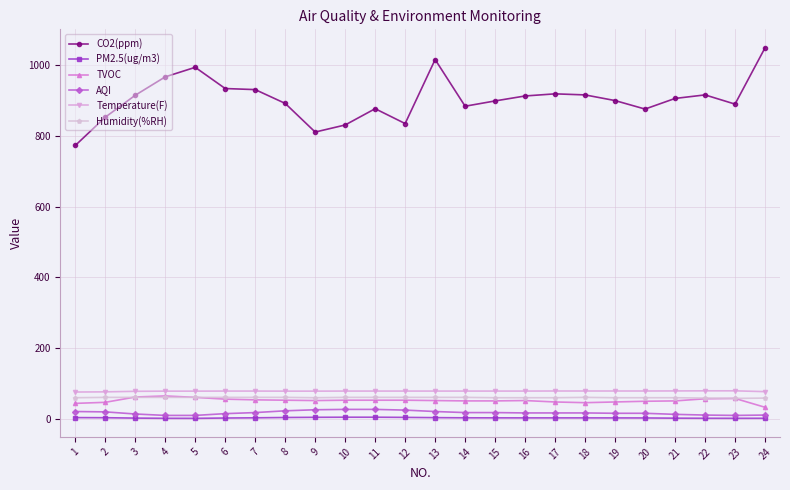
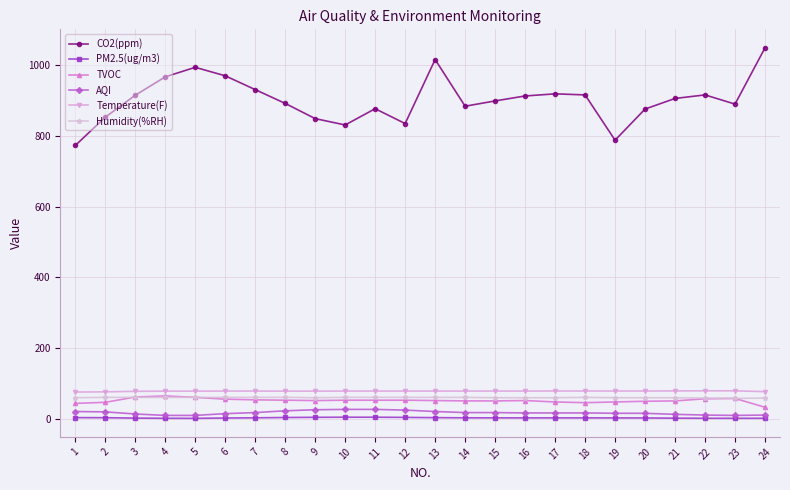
CO2(ppm), 6: 930 -> 970
CO2(ppm), 9: 810 -> 850
CO2(ppm), 19: 900 -> 790
